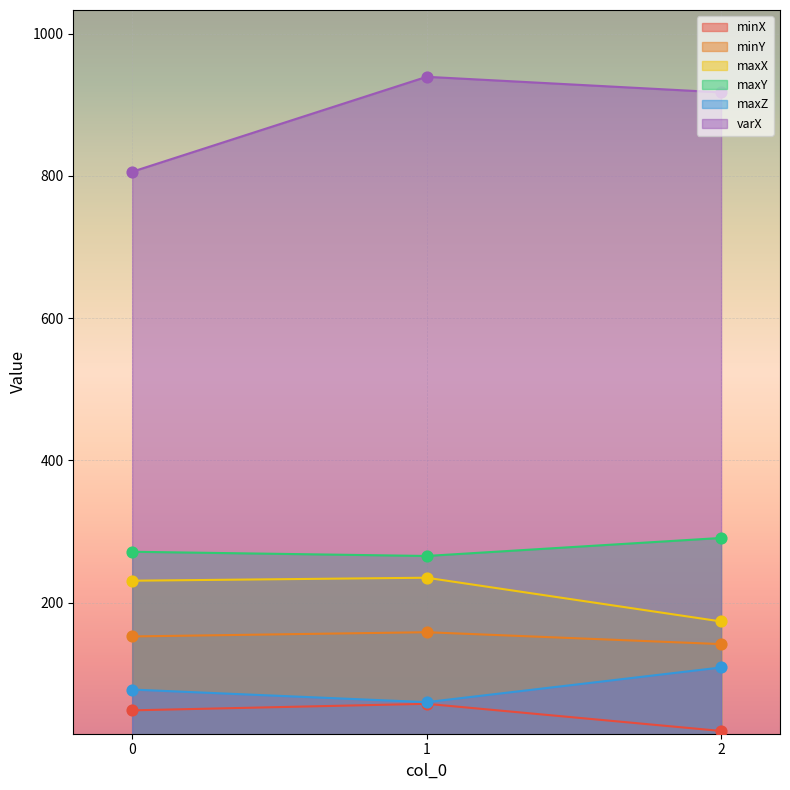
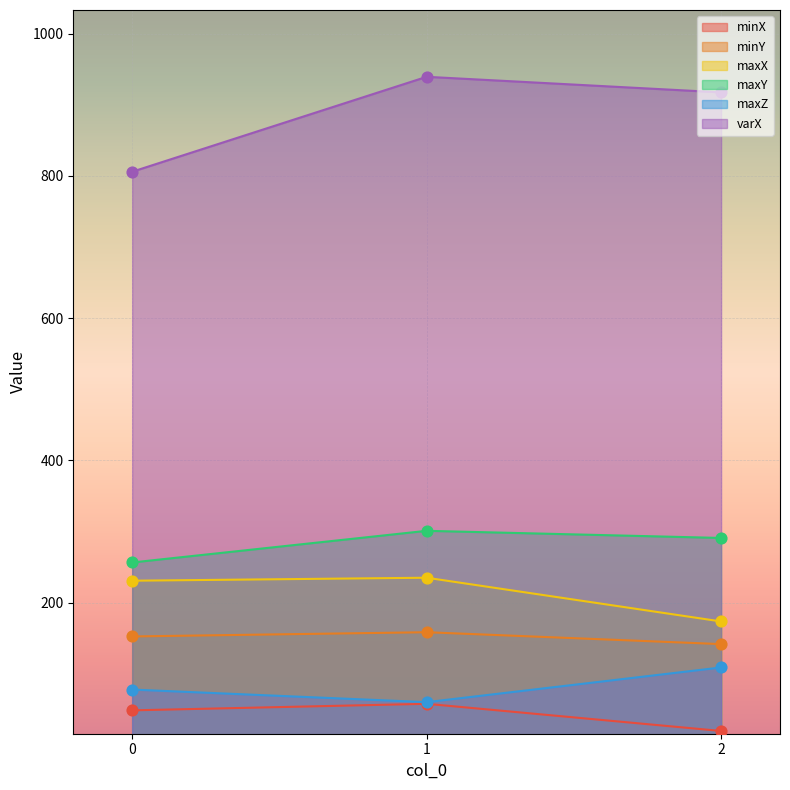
maxY, 0: 270 -> 260
maxY, 1: 270 -> 300
